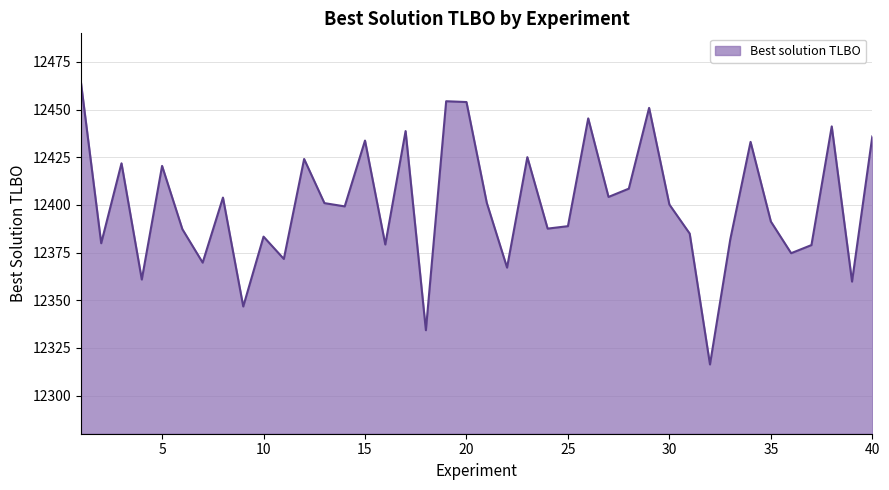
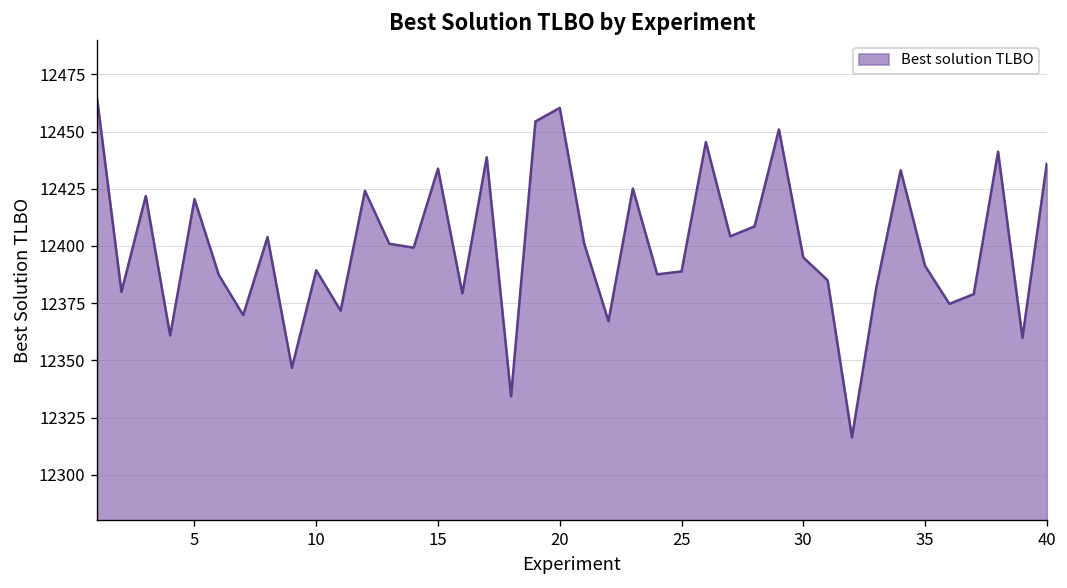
10: 12383 -> 12389
20: 12454 -> 12460
30: 12400 -> 12395
